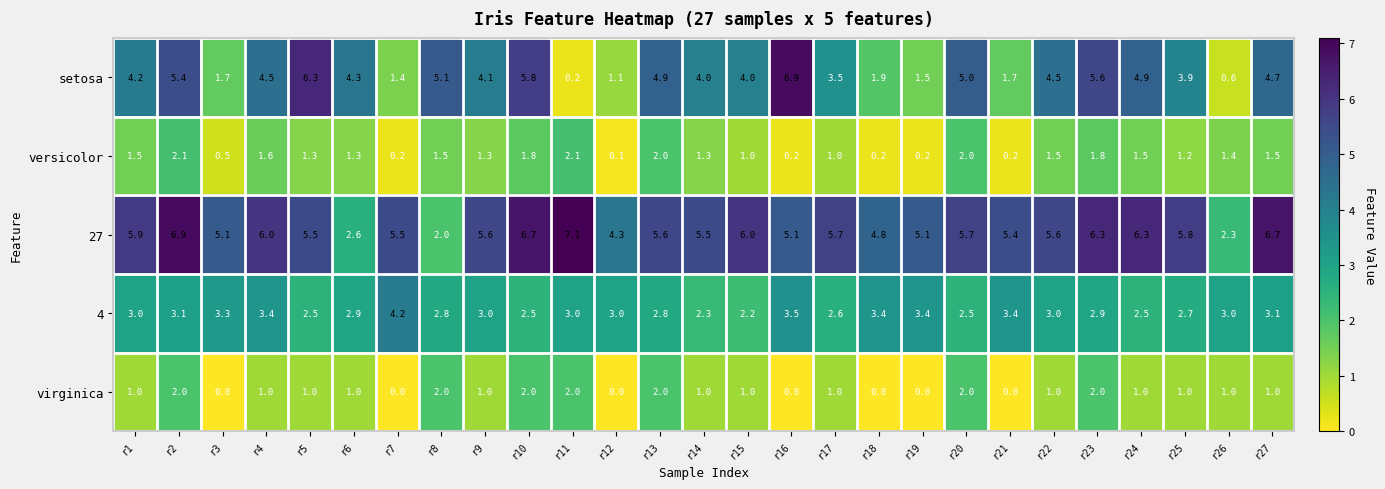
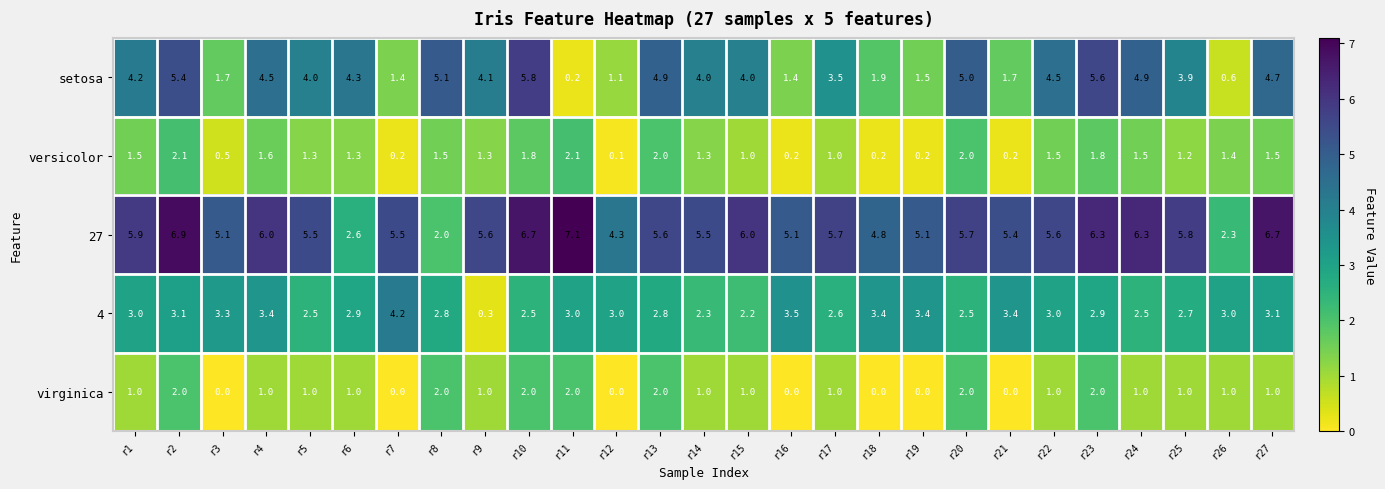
setosa, r5: 6.3 -> 4.0
setosa, r16: 6.9 -> 1.4
4, r9: 3.0 -> 0.3
